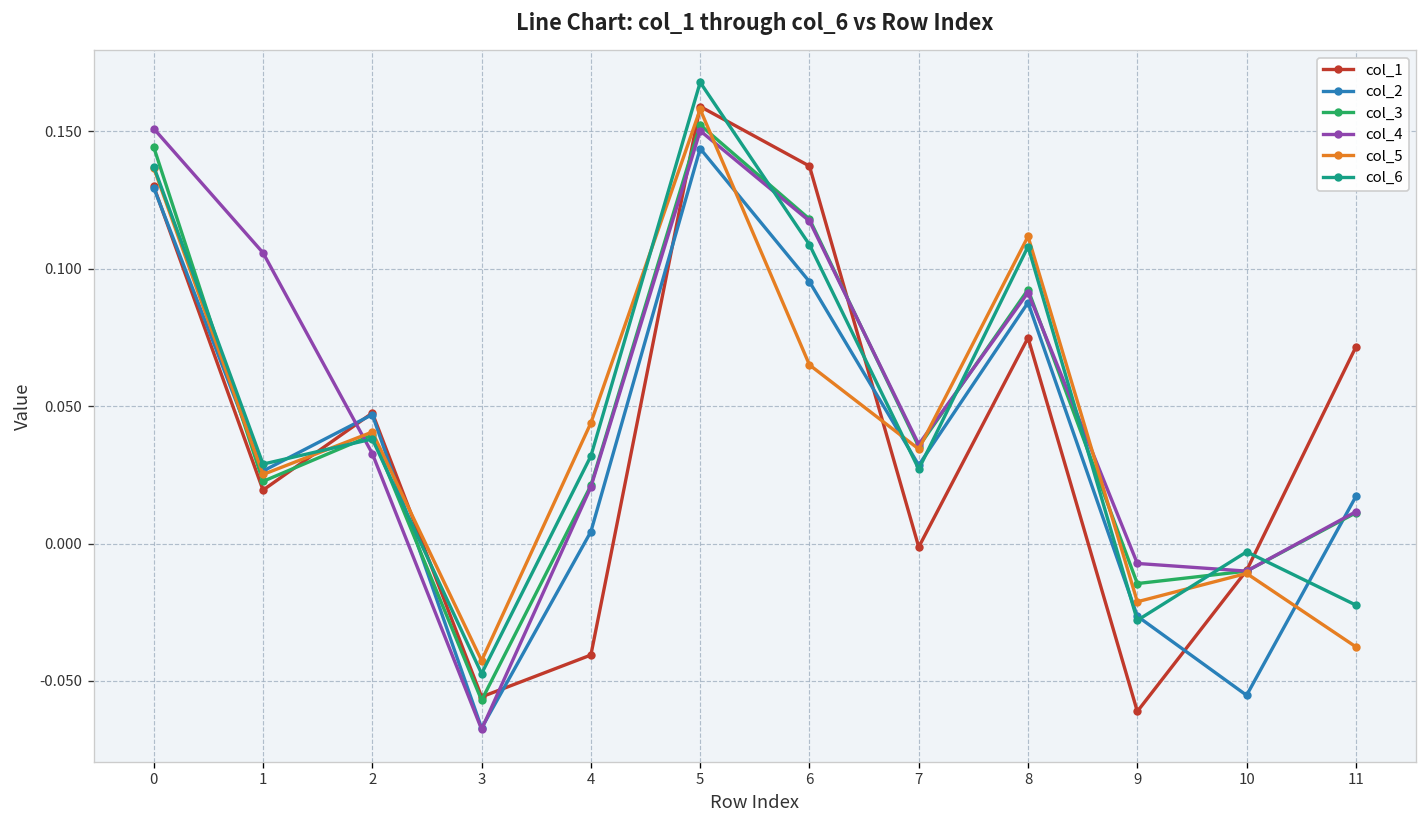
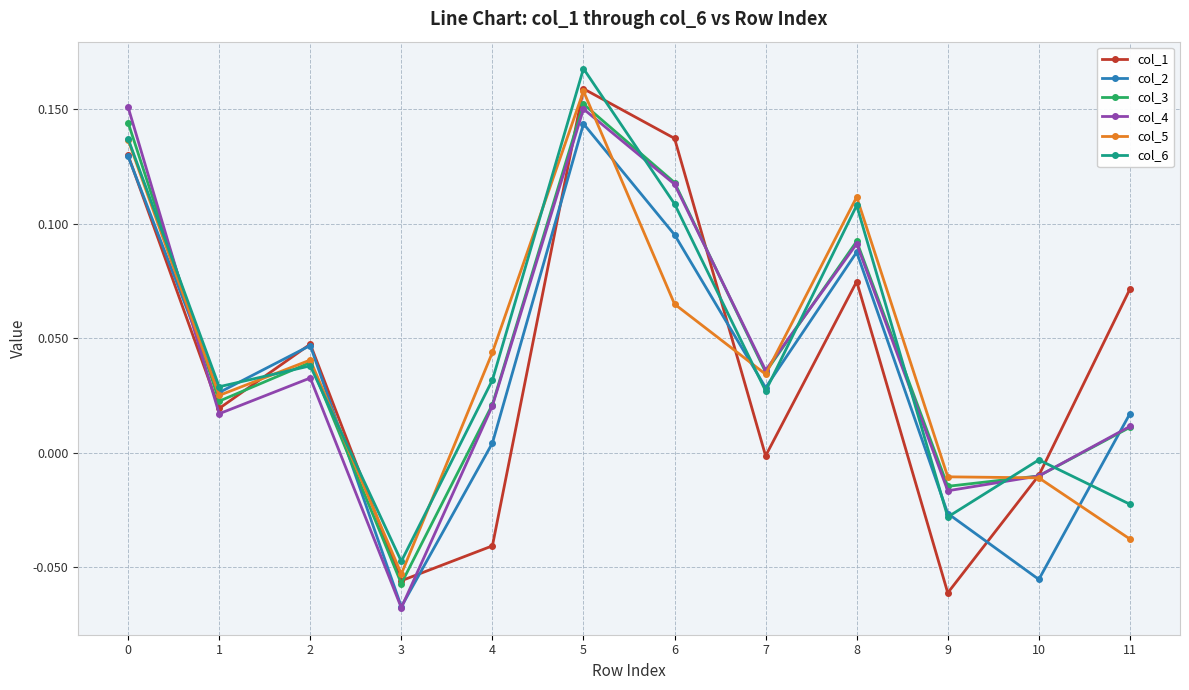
col_4, 1: 0.106 -> 0.017
col_5, 3: -0.043 -> -0.053
col_4, 9: -0.007 -> -0.017
col_5, 9: -0.021 -> -0.010
